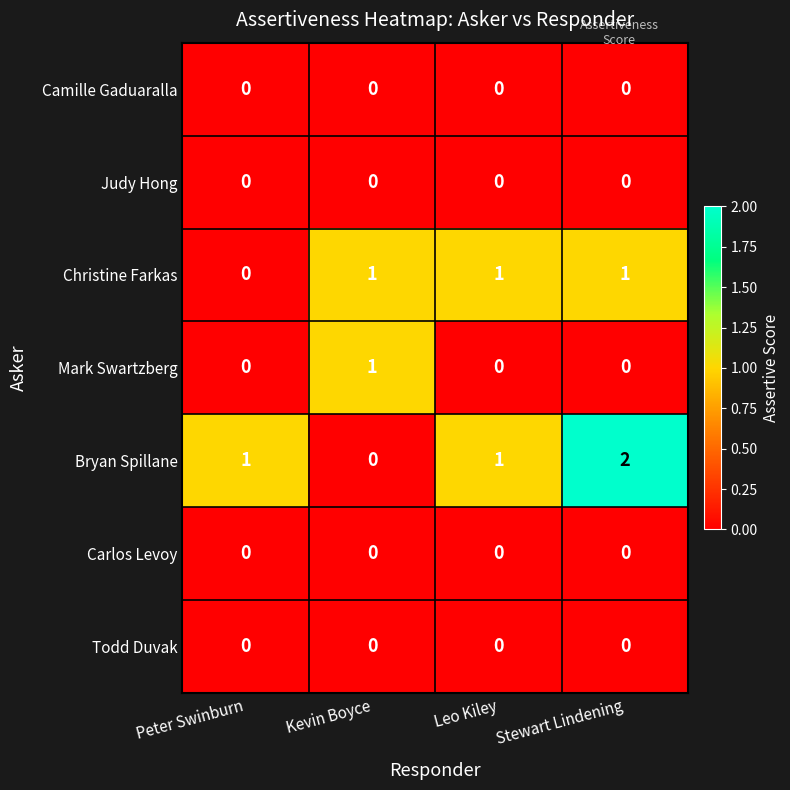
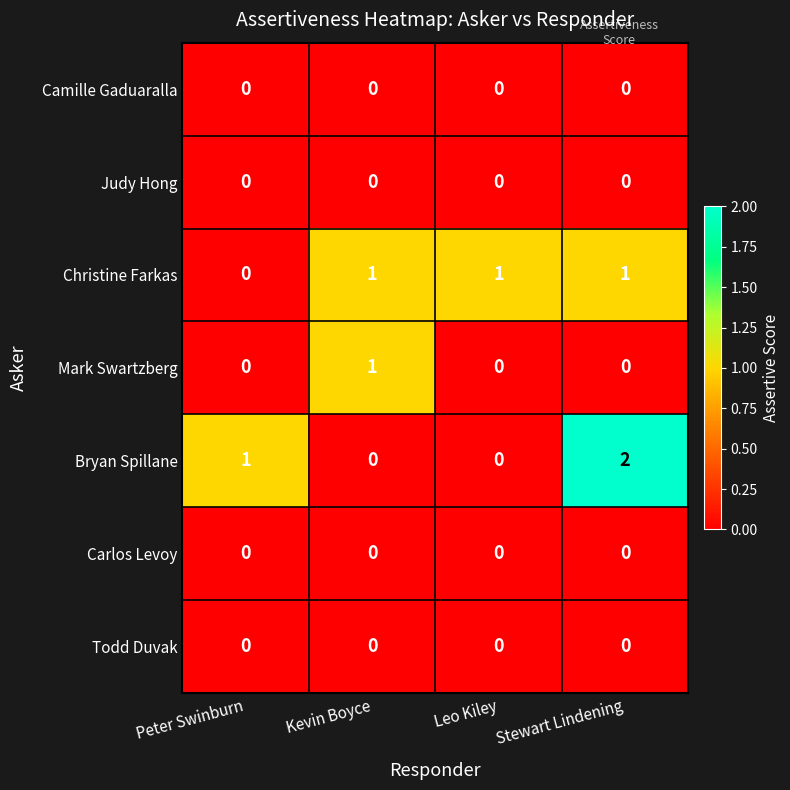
Bryan Spillane, Leo Kiley: 1 -> 0
